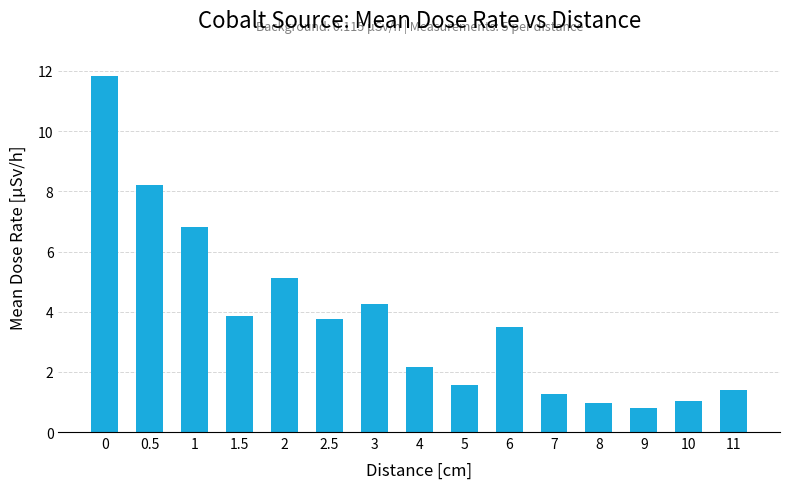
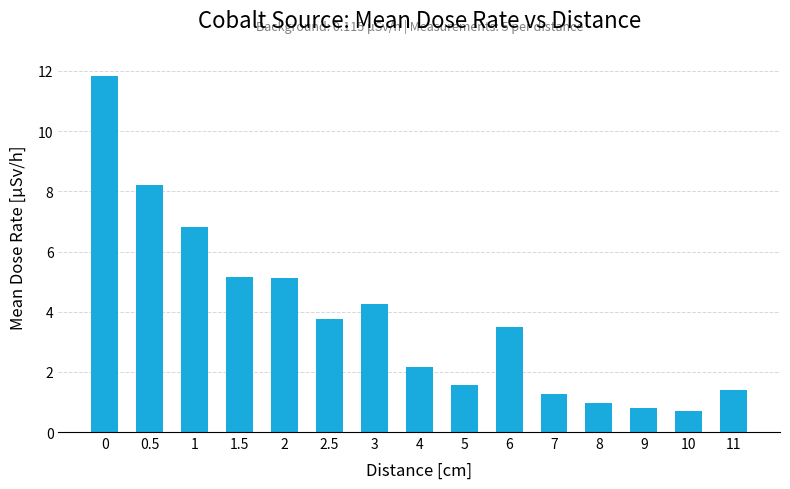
1.5: 3.9 -> 5.2
10: 1.0 -> 0.7
